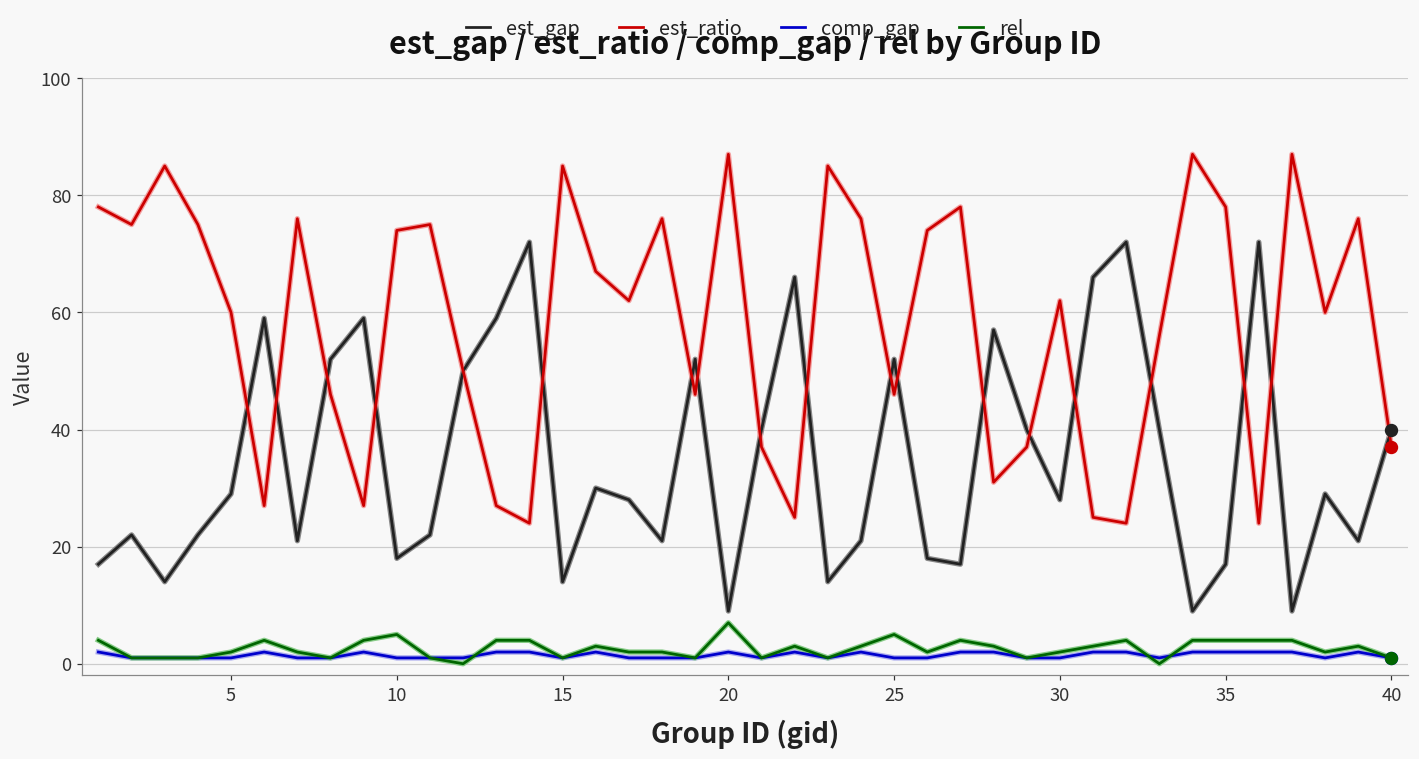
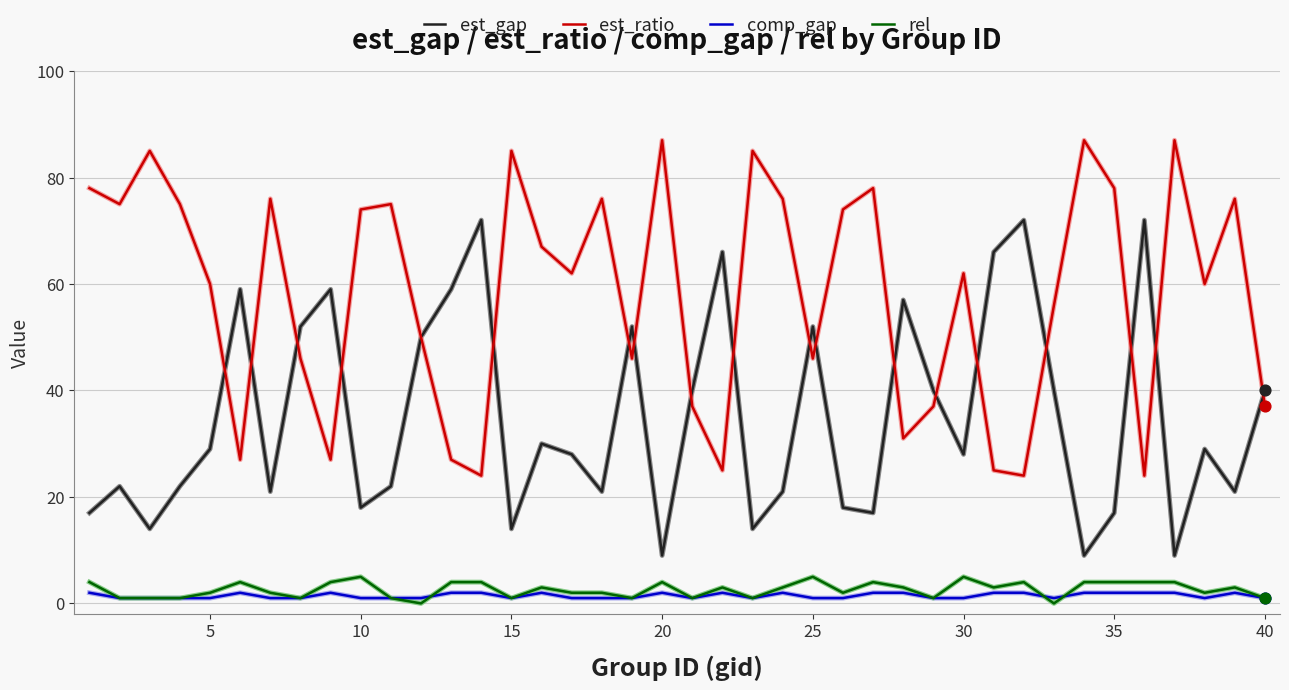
rel, 20: 7 -> 4
rel, 30: 2 -> 5
